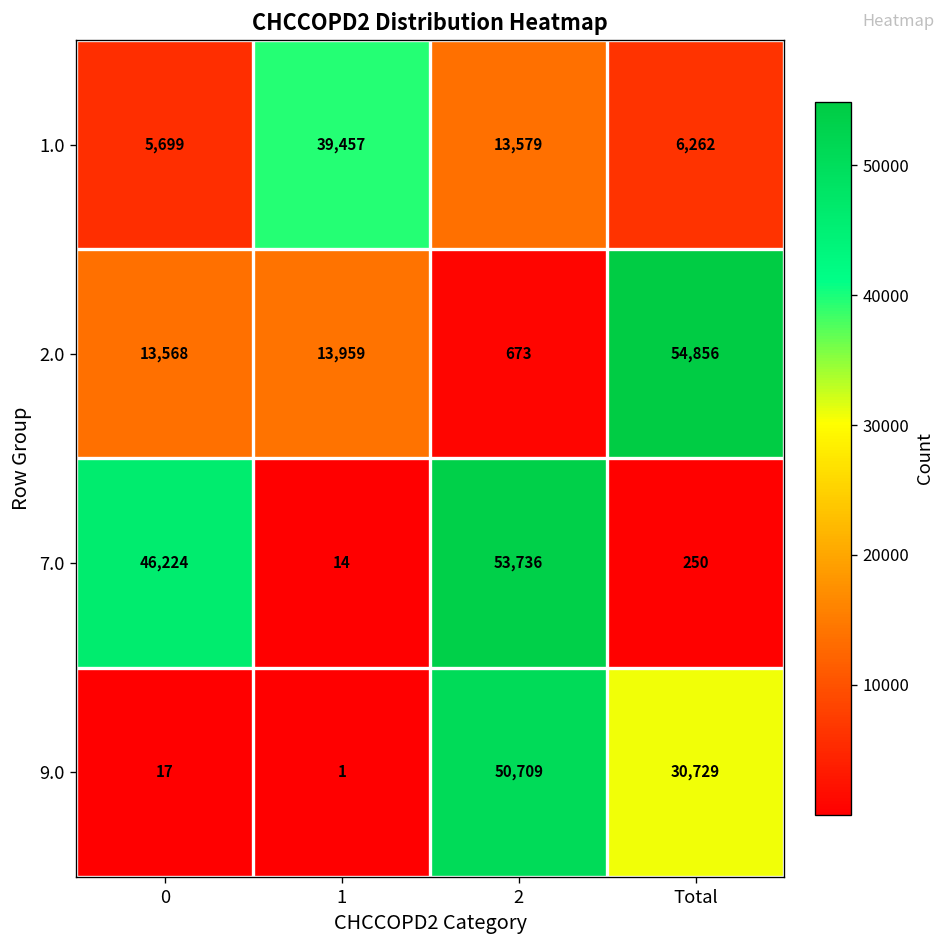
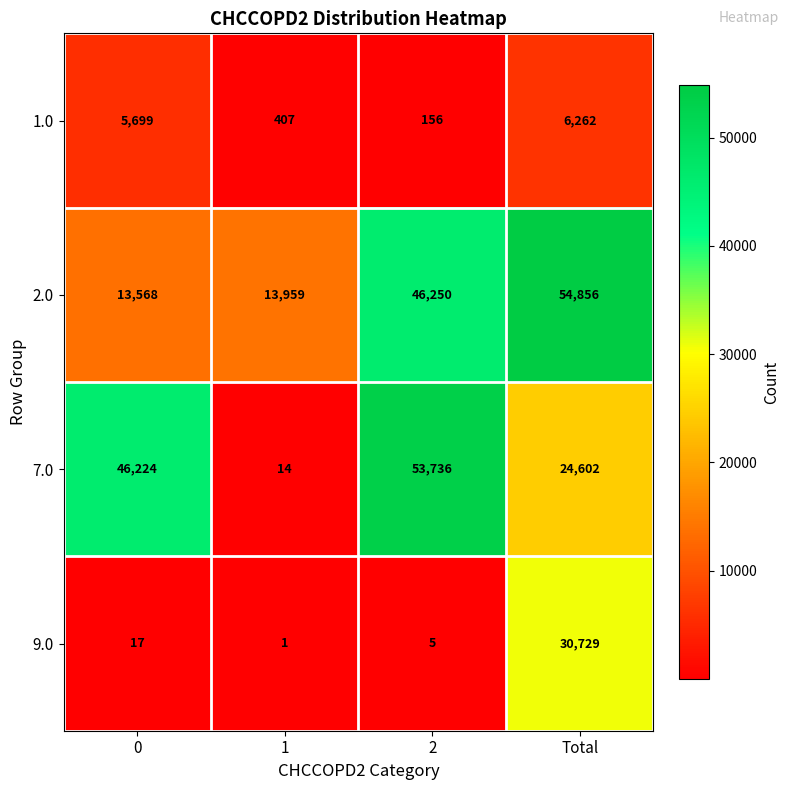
1.0, 1: 39,457 -> 407
1.0, 2: 13,579 -> 156
2.0, 2: 673 -> 46,250
7.0, Total: 250 -> 24,602
9.0, 2: 50,709 -> 5
